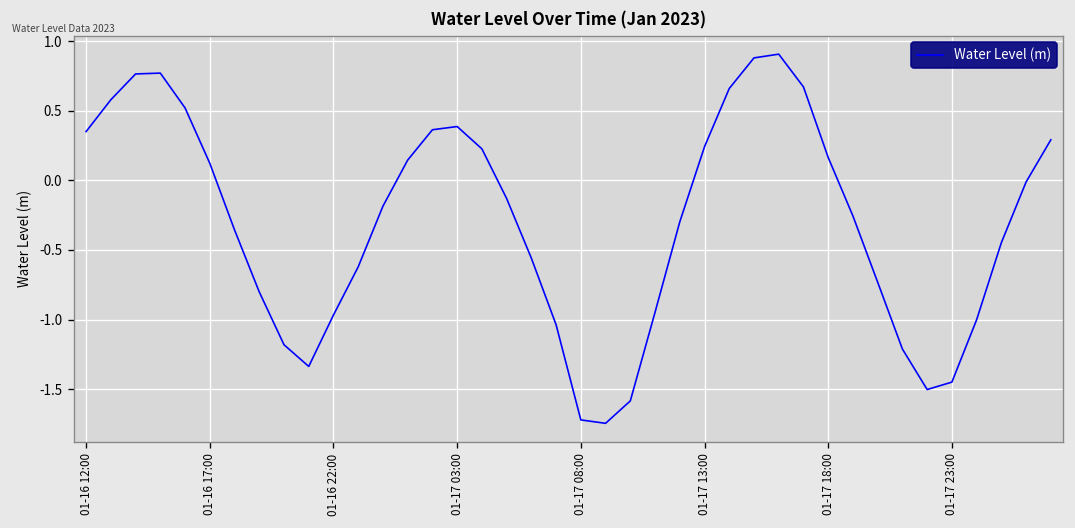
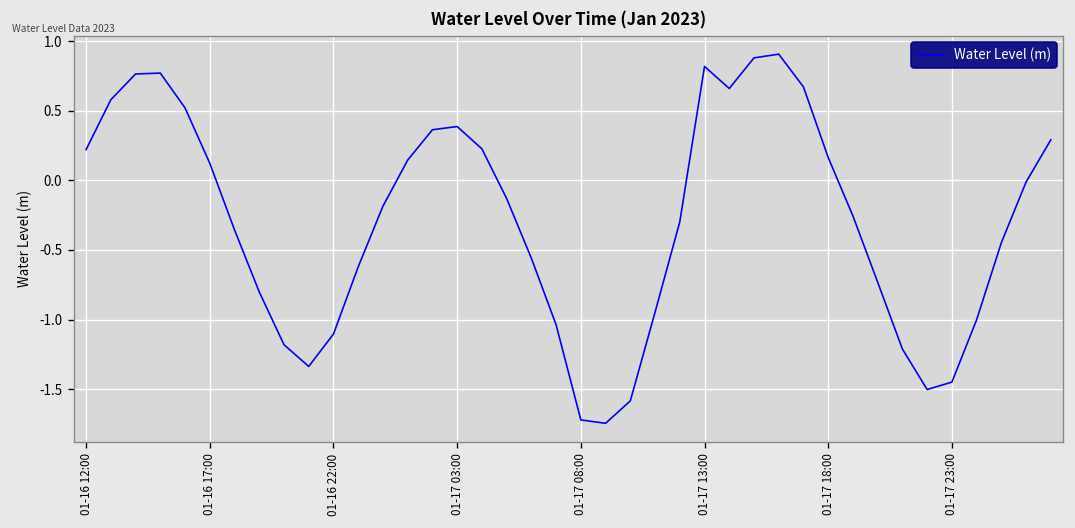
01-16 12:00: 0.35 -> 0.22
01-16 22:00: -0.97 -> -1.10
01-17 13:00: 0.24 -> 0.82
